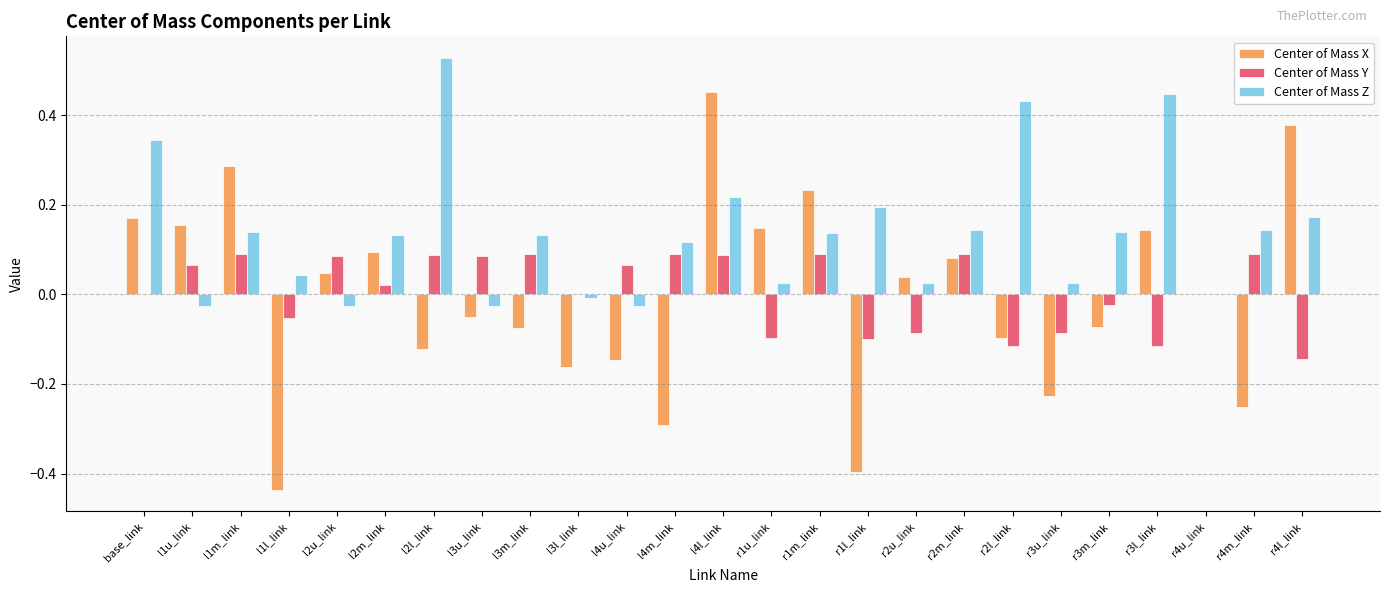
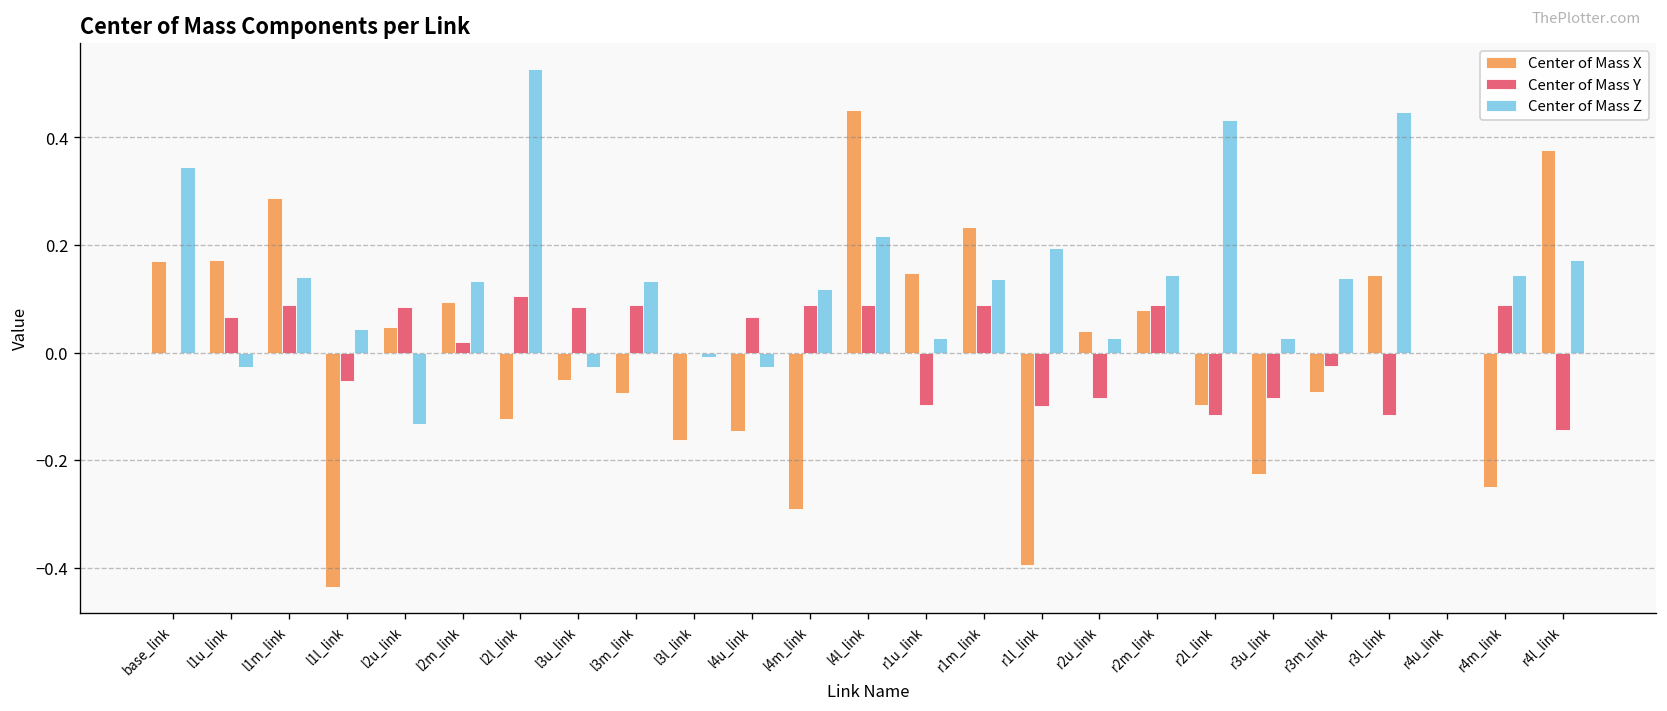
Center of Mass X, l1u_link: 0.15 -> 0.17
Center of Mass Z, l2u_link: -0.03 -> -0.13
Center of Mass Y, l2l_link: 0.09 -> 0.11
